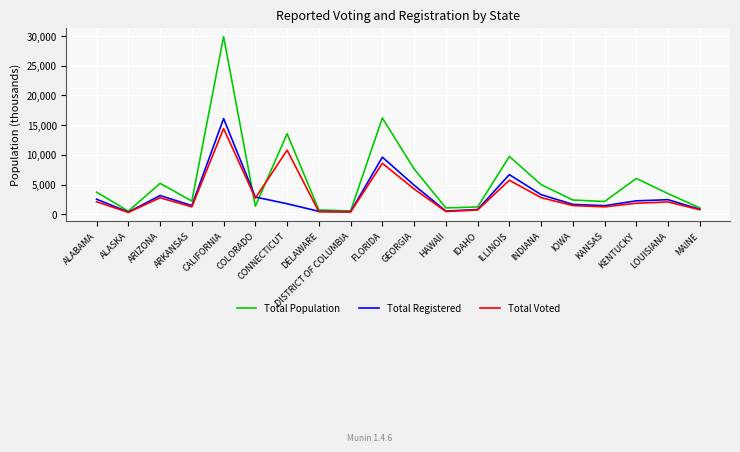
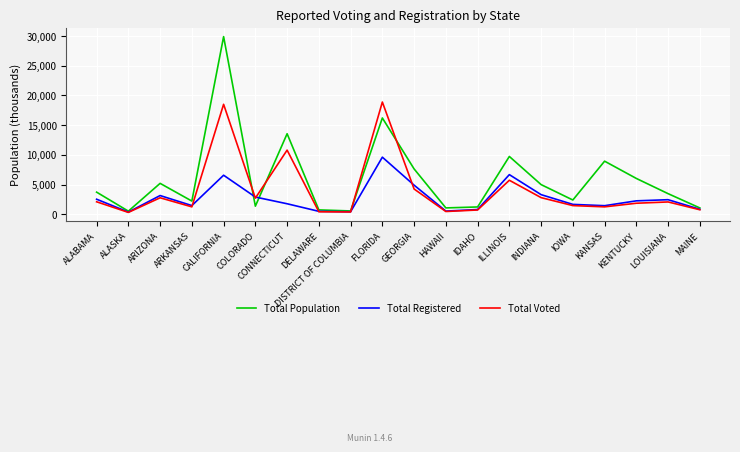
Total Registered, CALIFORNIA: 16,000 -> 7,000
Total Voted, CALIFORNIA: 14,000 -> 19,000
Total Voted, FLORIDA: 9,000 -> 19,000
Total Population, KANSAS: 2,000 -> 9,000
